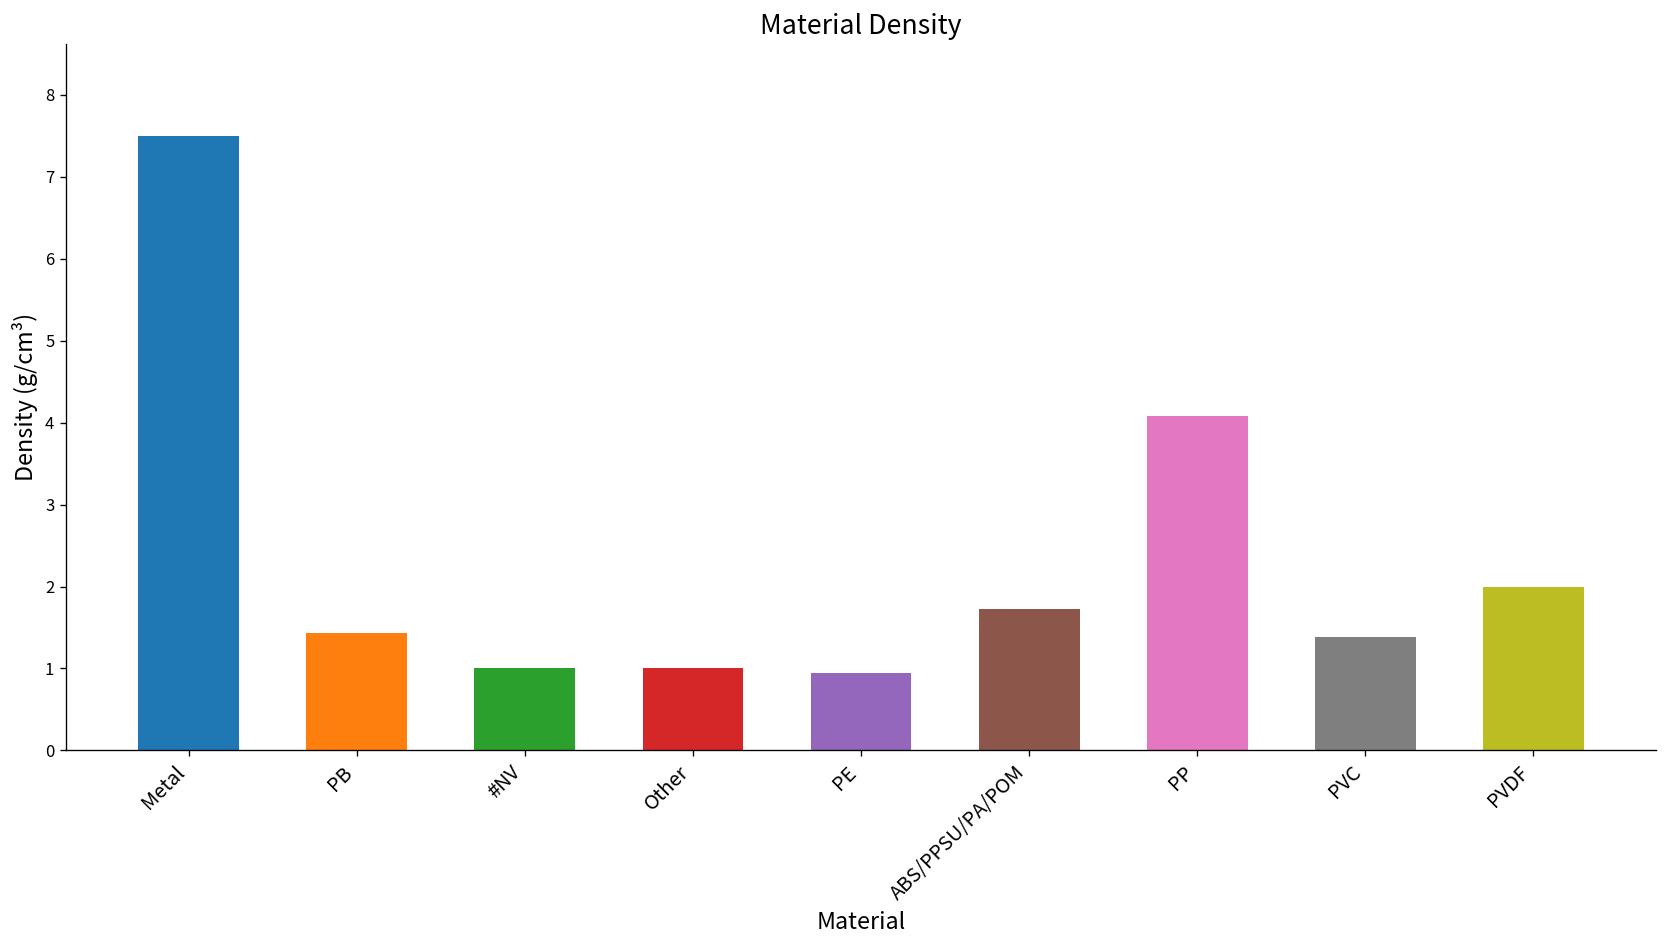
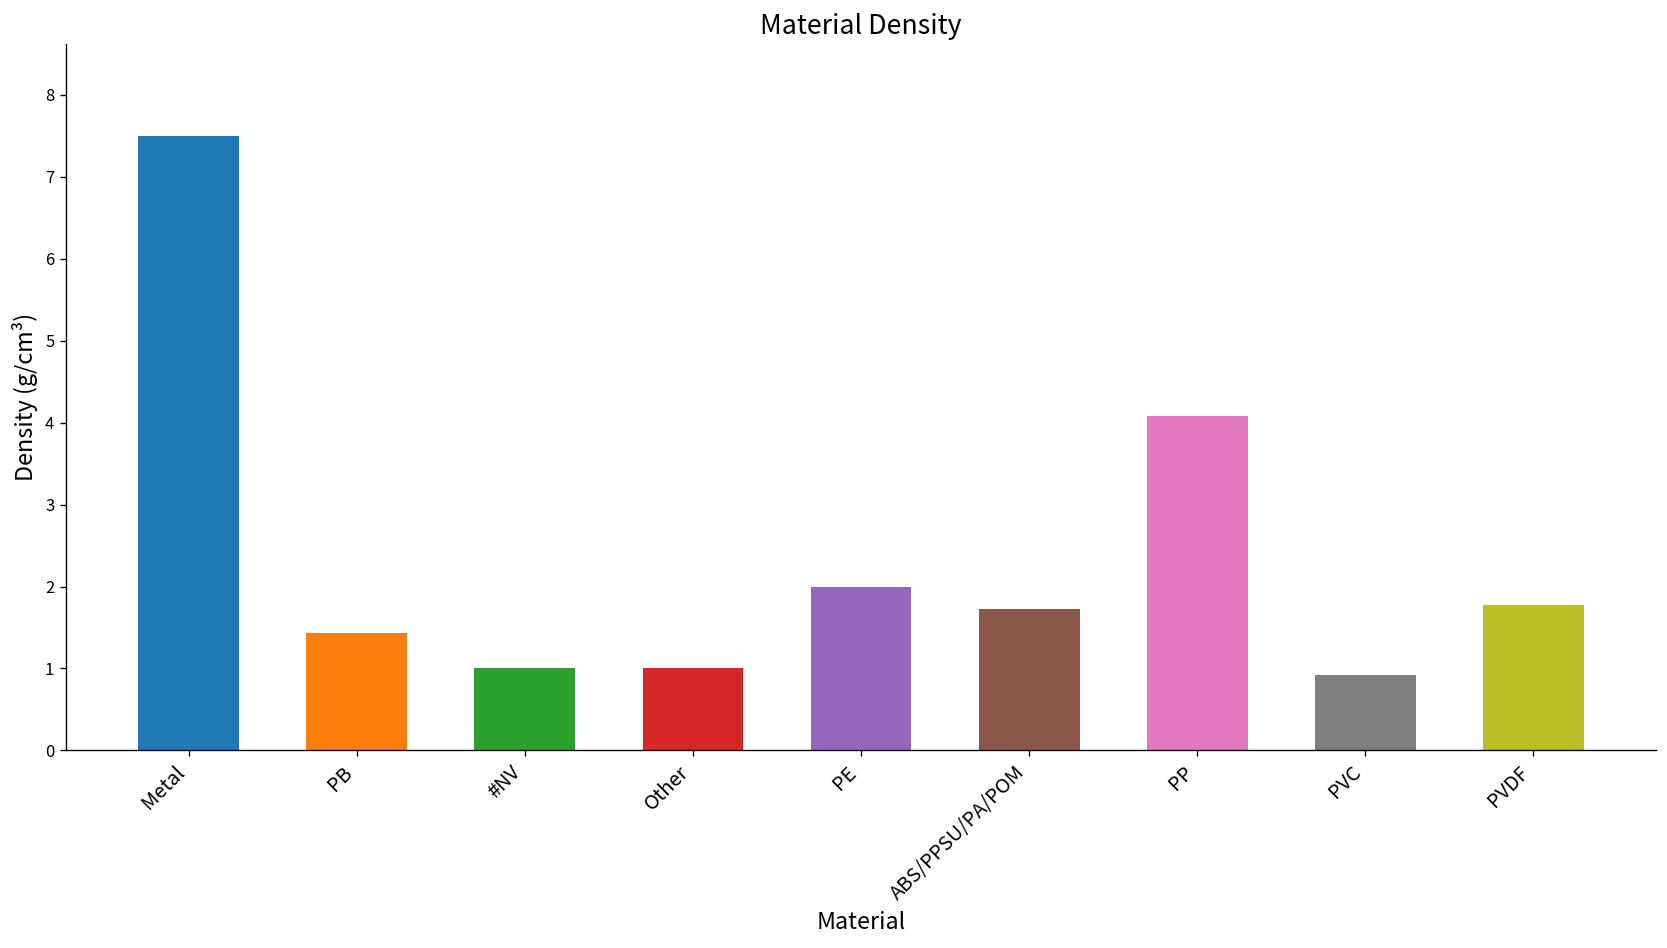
PE: 0.9 -> 2.0
PVC: 1.4 -> 0.9
PVDF: 2.0 -> 1.8
